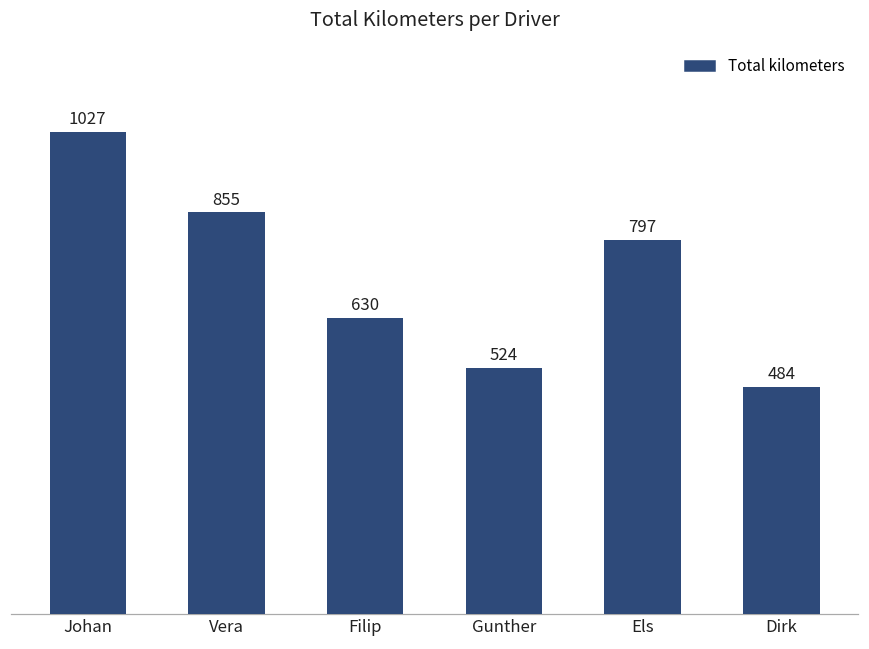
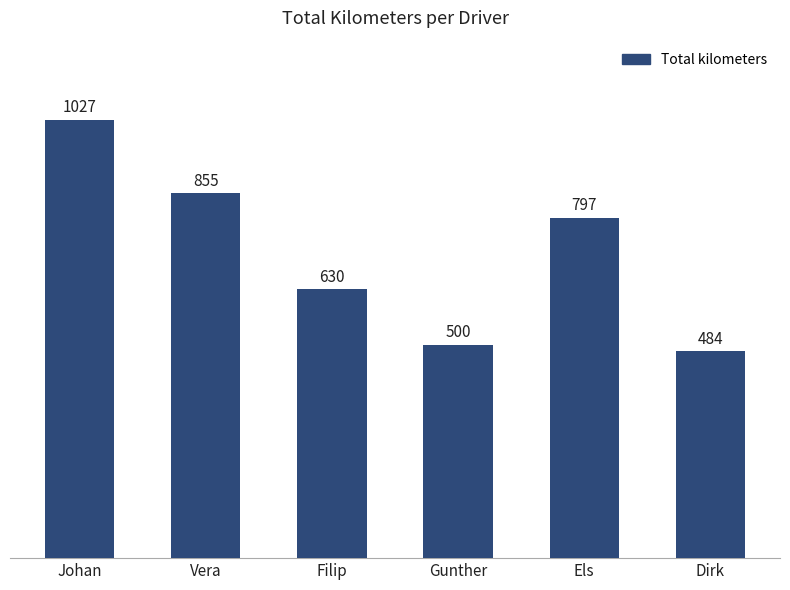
Gunther: 524 -> 500
